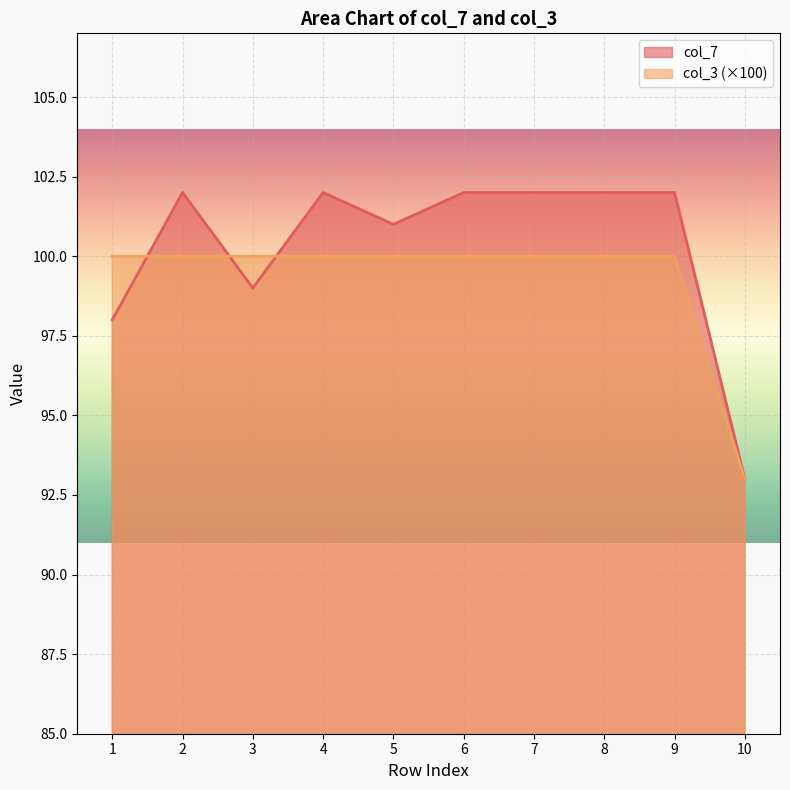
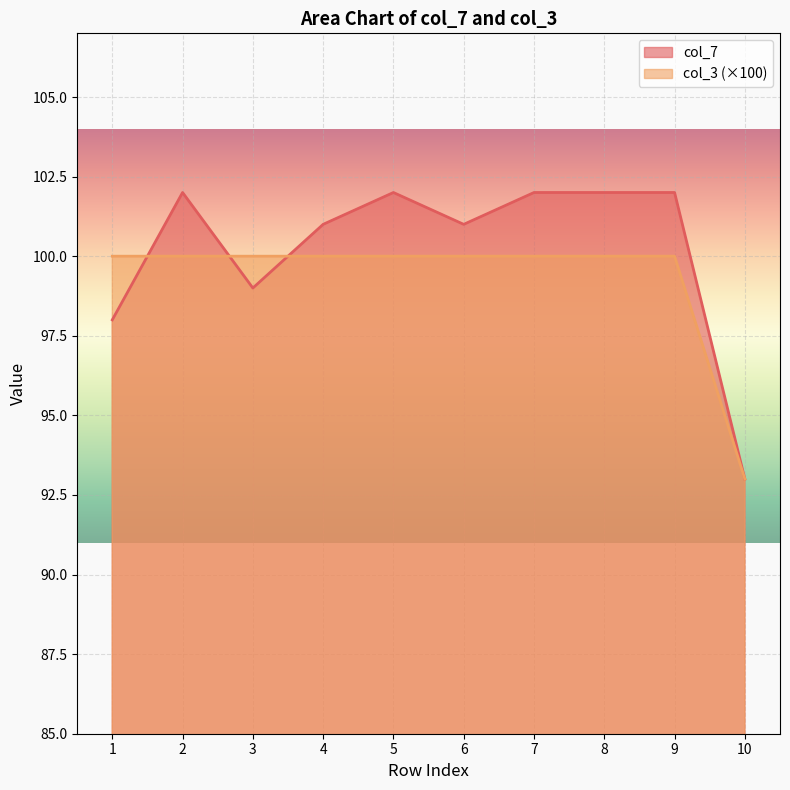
col_7, 4: 102 -> 101
col_7, 5: 101 -> 102
col_7, 6: 102 -> 101
